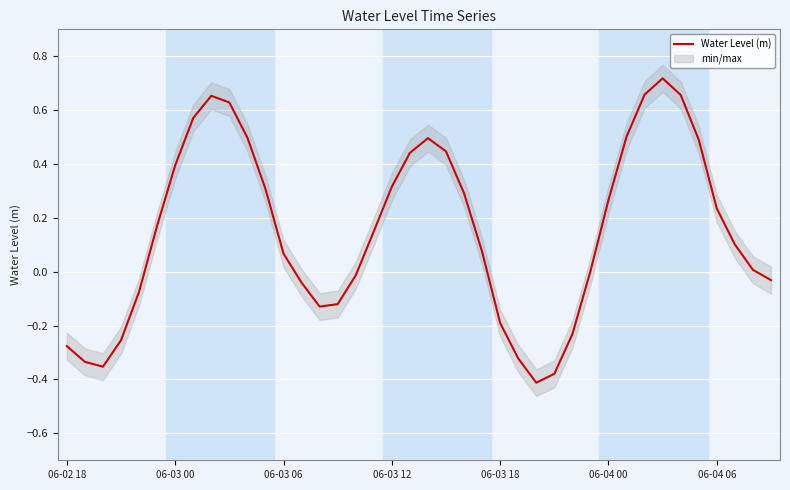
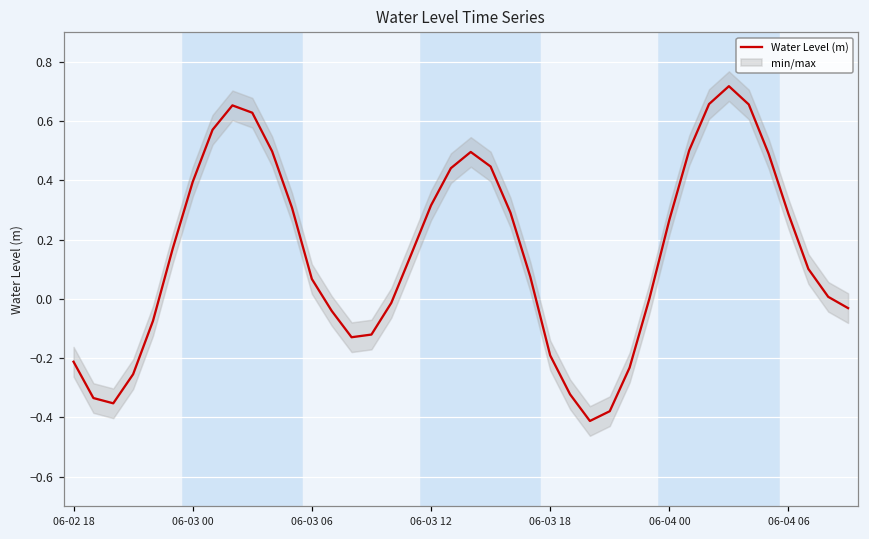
Water Level (m), 06-02 18: -0.28 -> -0.21
Water Level (m), 06-04 06: 0.23 -> 0.29
